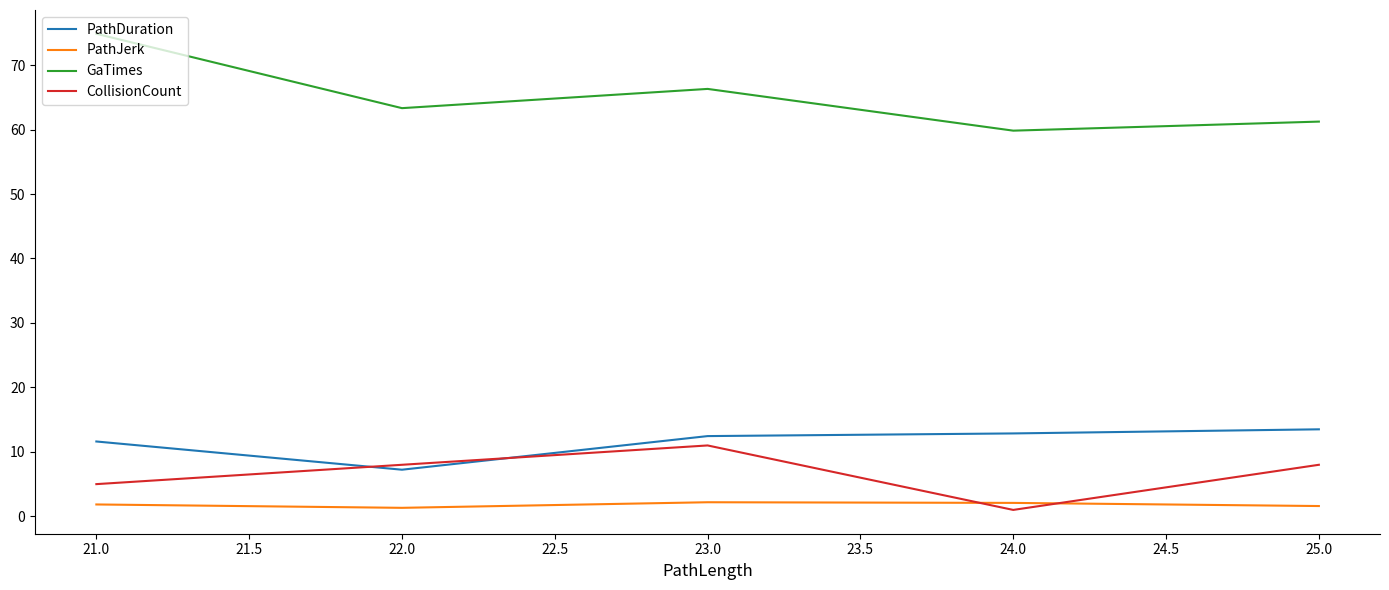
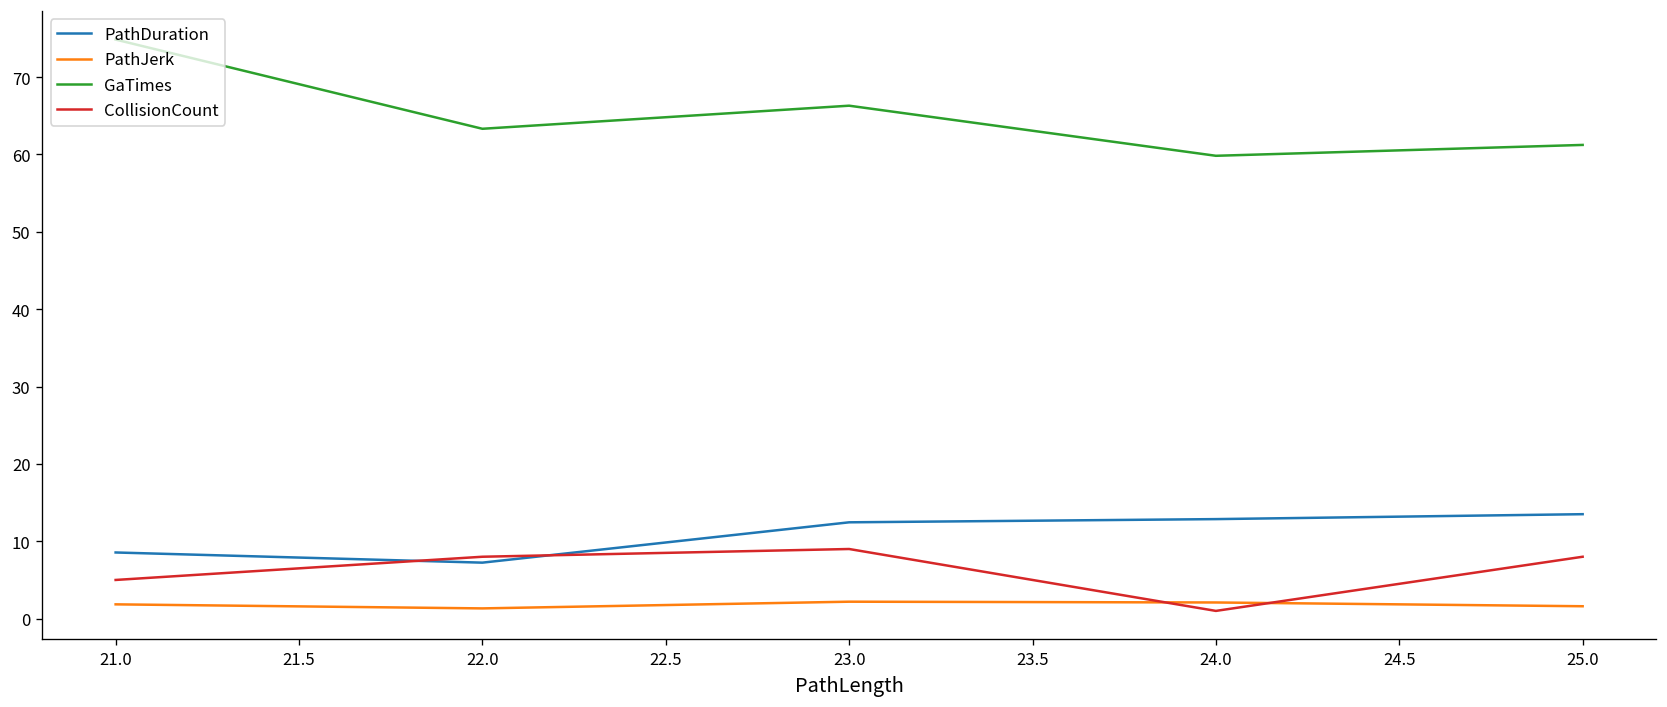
PathDuration, 21.0: 12 -> 9
CollisionCount, 23.0: 11 -> 9
